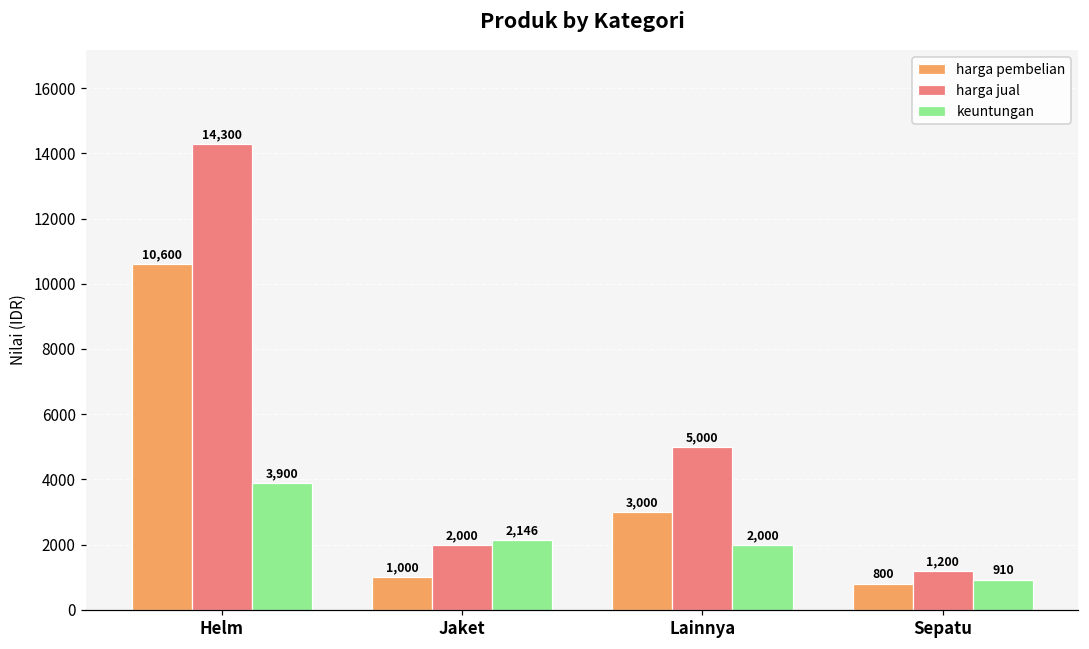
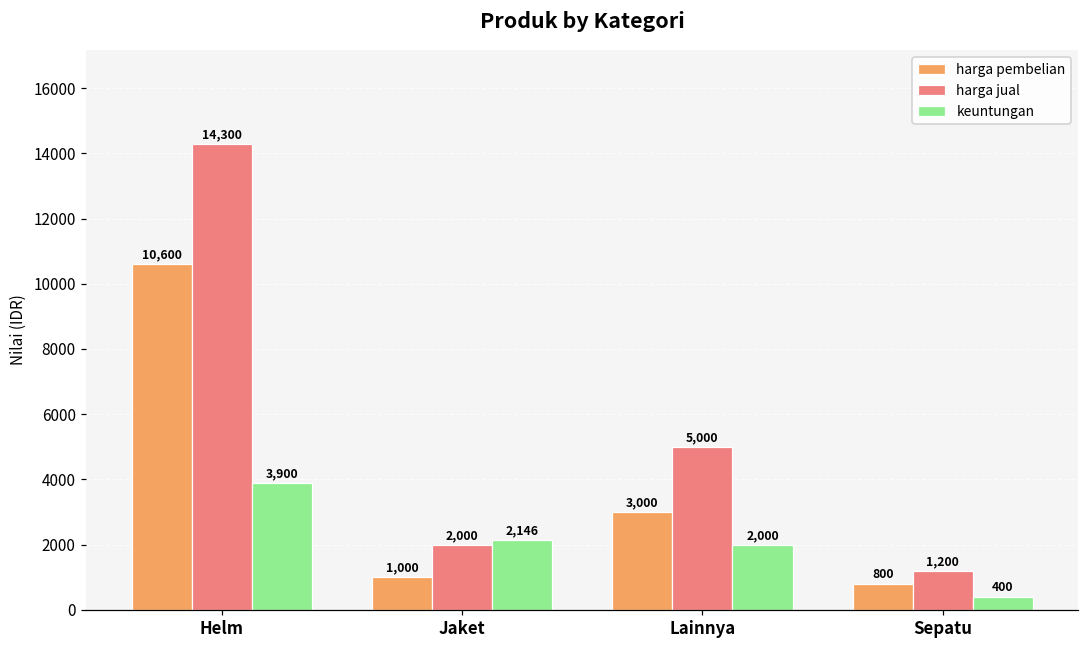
keuntungan, Sepatu: 910 -> 400
